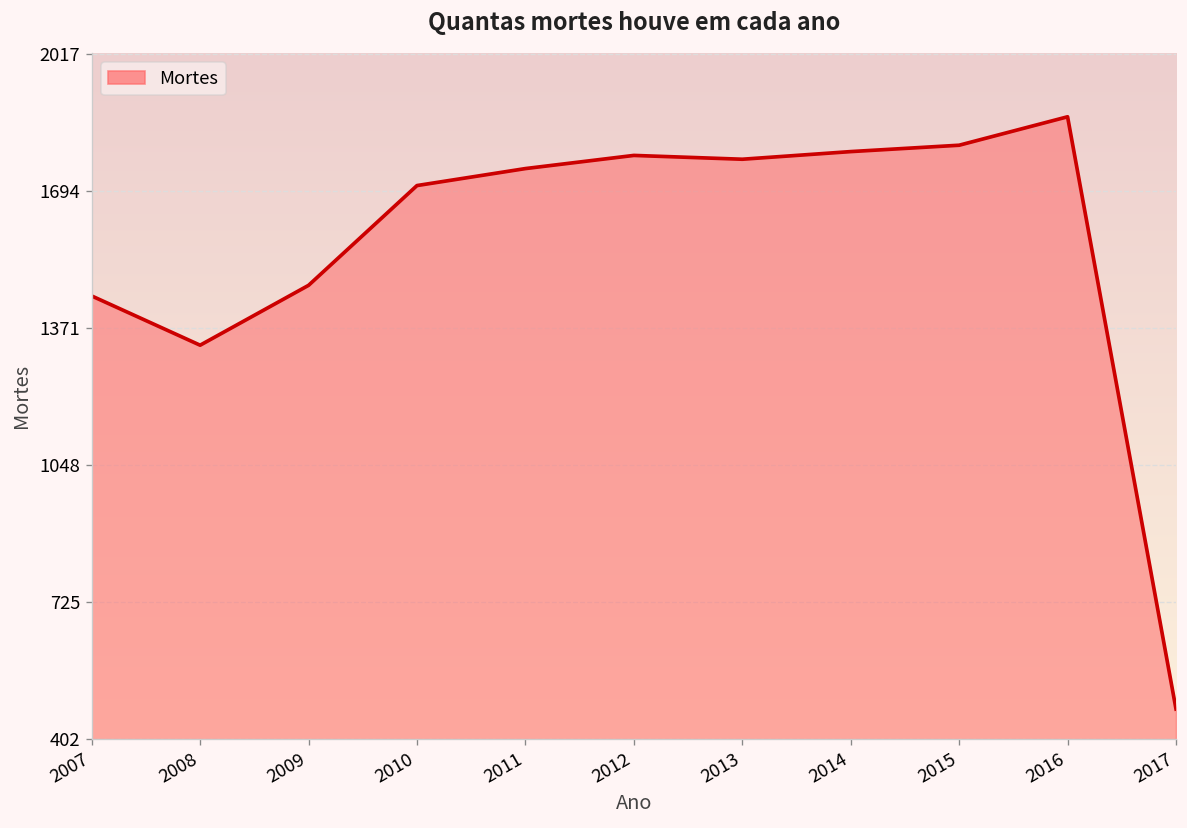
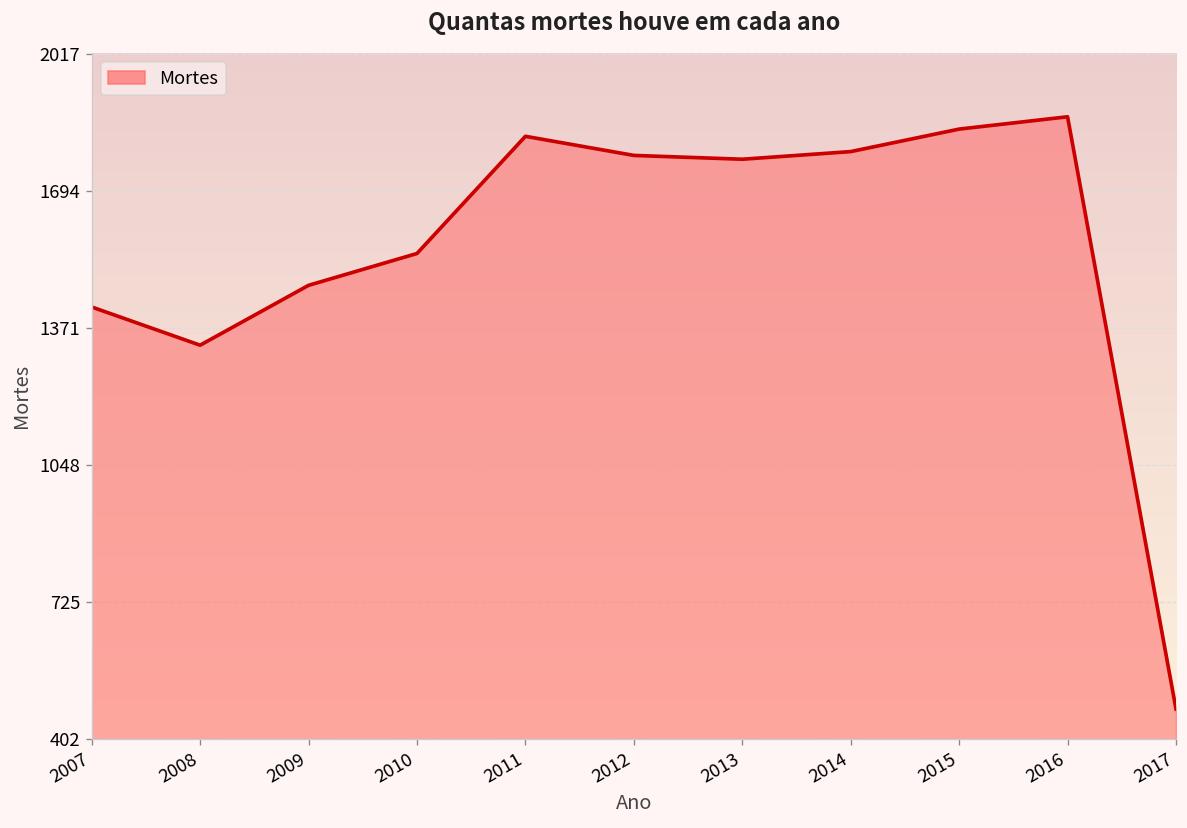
2007: 1450 -> 1420
2010: 1710 -> 1550
2011: 1750 -> 1820
2015: 1800 -> 1840
